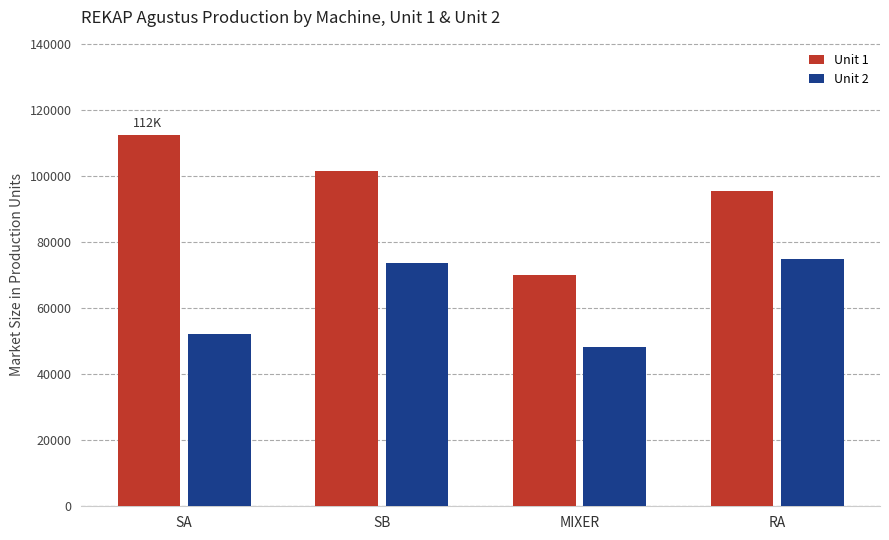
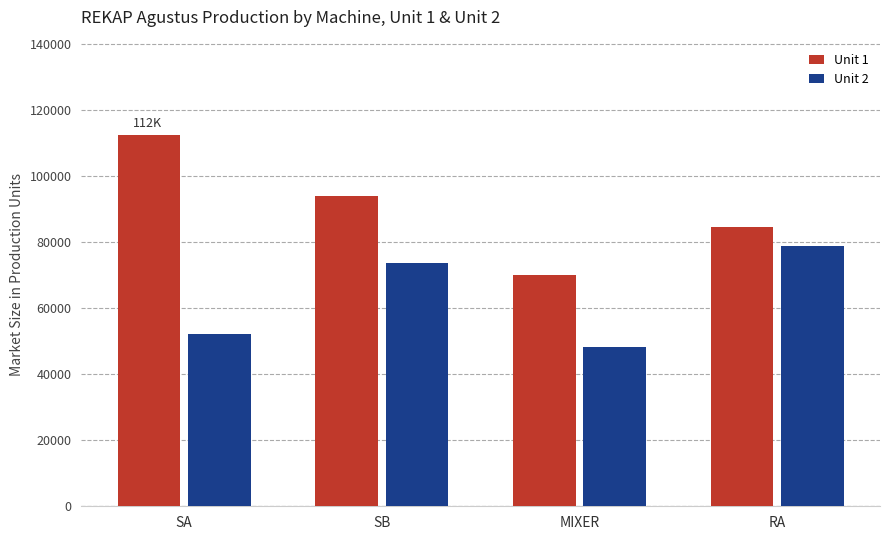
Unit 1, SB: 101000 -> 94000
Unit 1, RA: 95000 -> 85000
Unit 2, RA: 75000 -> 79000
